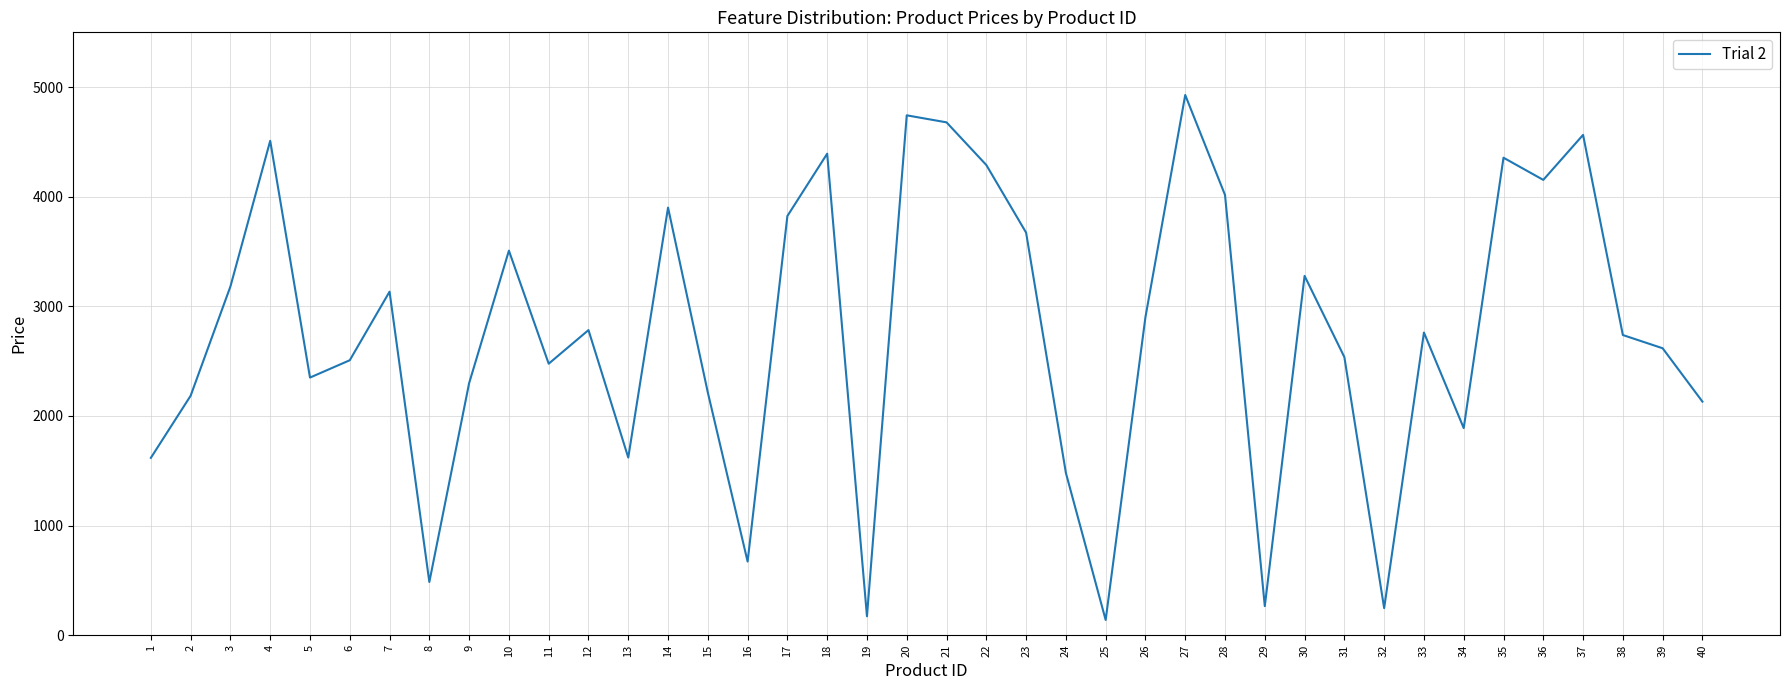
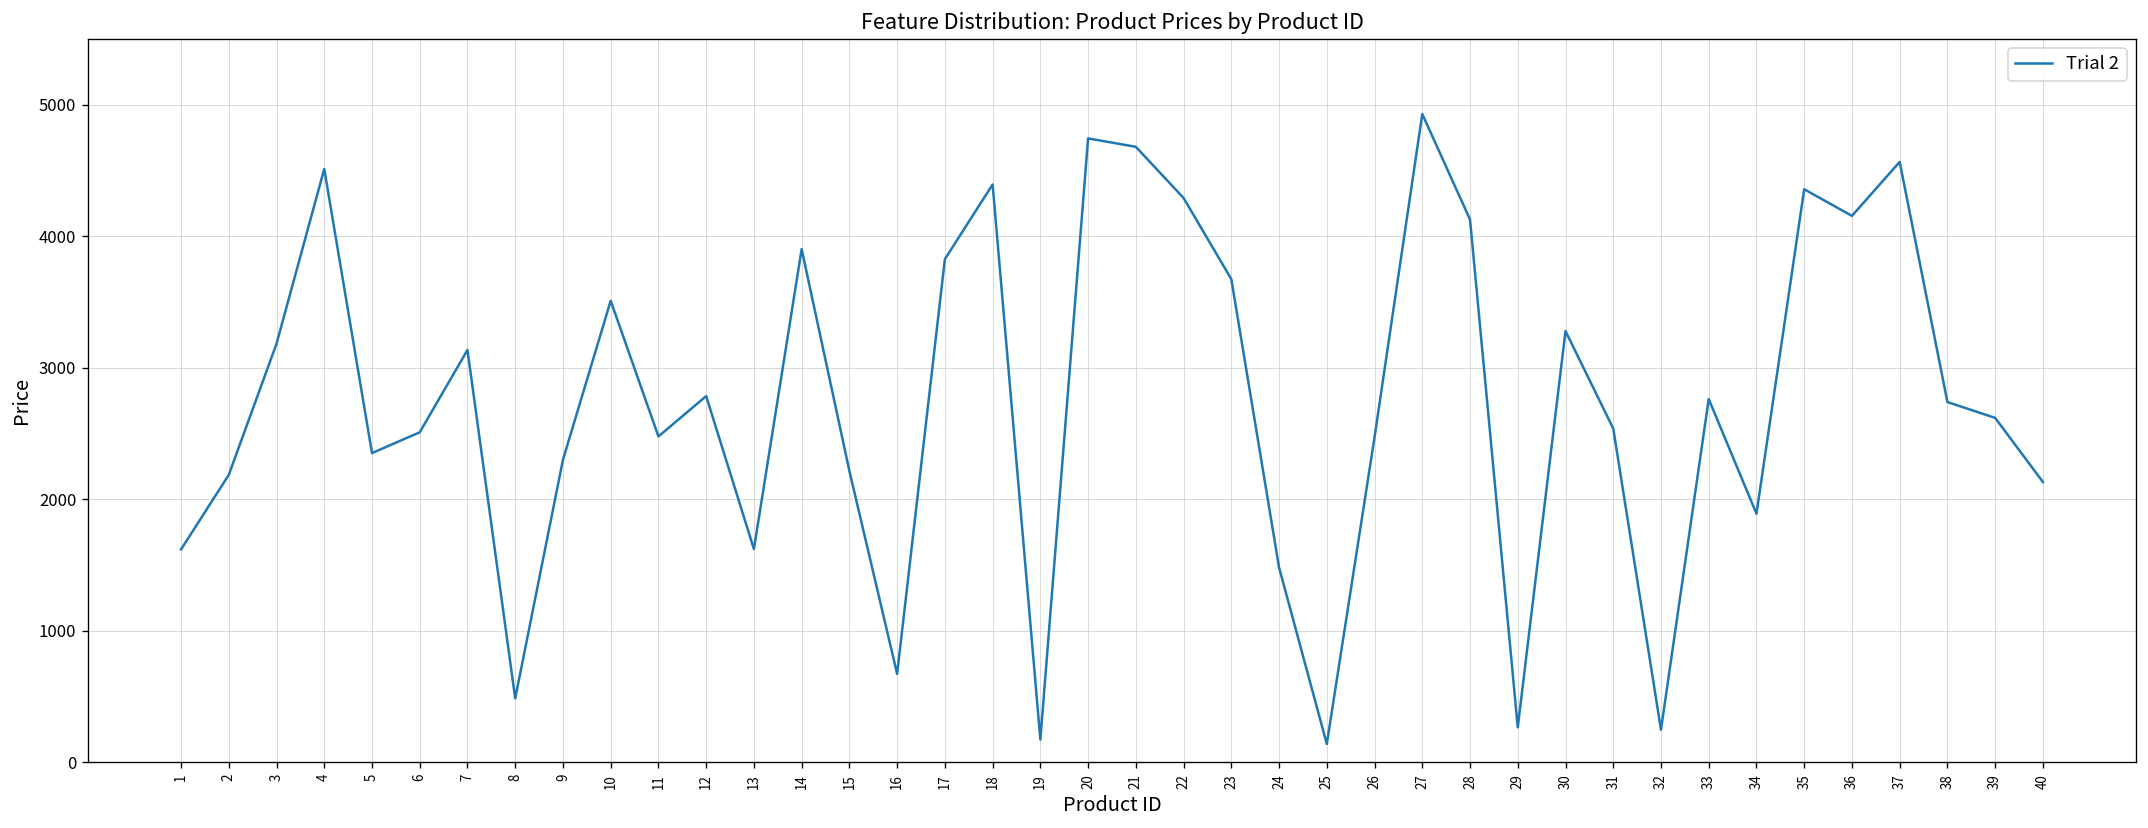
26: 2900 -> 2470
28: 4020 -> 4130
